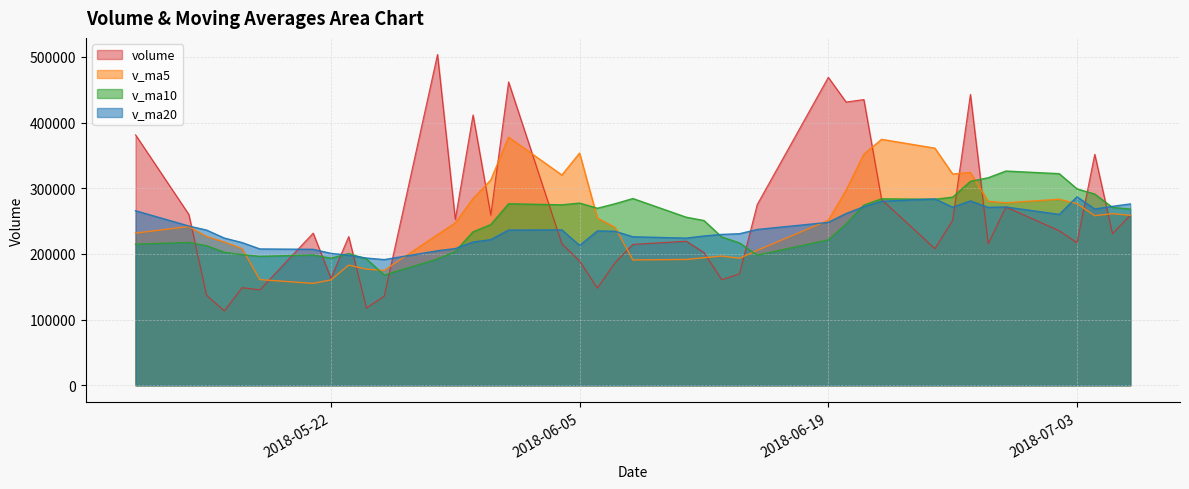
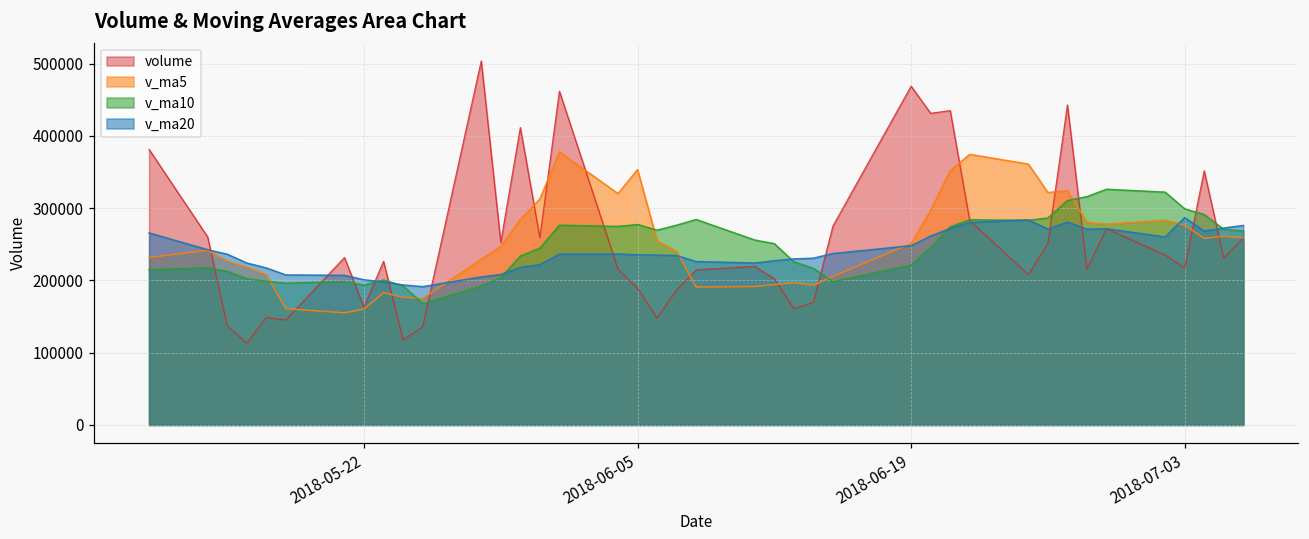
v_ma20, 2018-06-05: 210000 -> 240000
